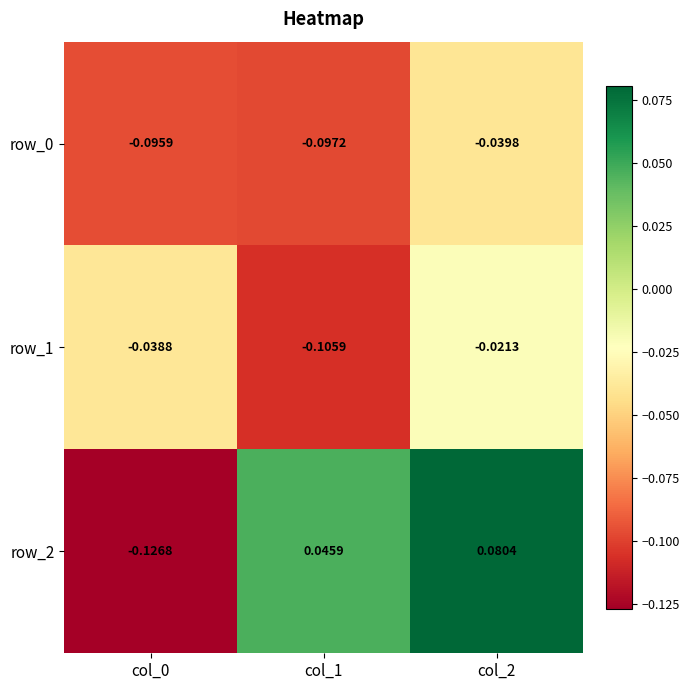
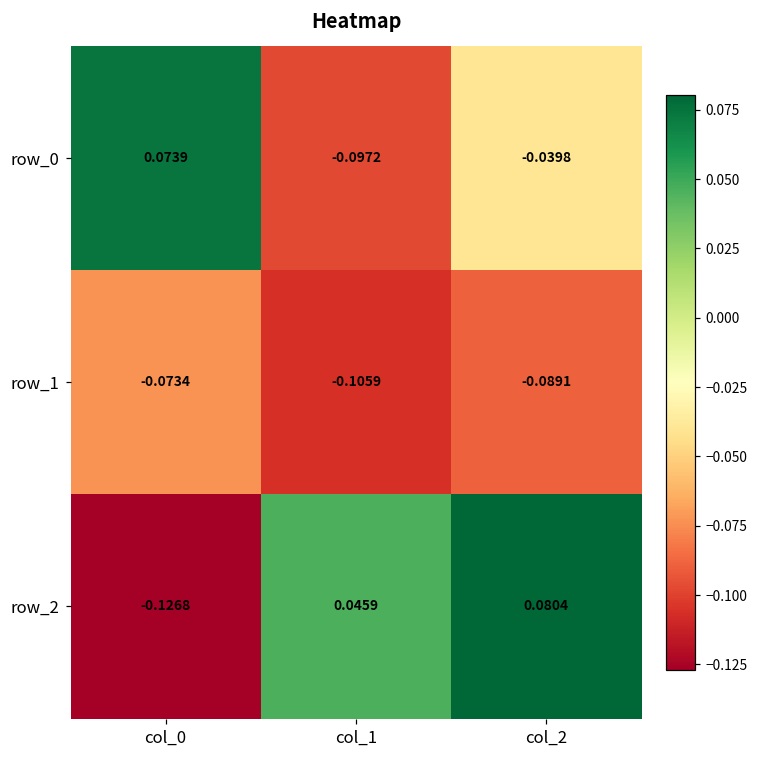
row_0, col_0: -0.0959 -> 0.0739
row_1, col_0: -0.0388 -> -0.0734
row_1, col_2: -0.0213 -> -0.0891
